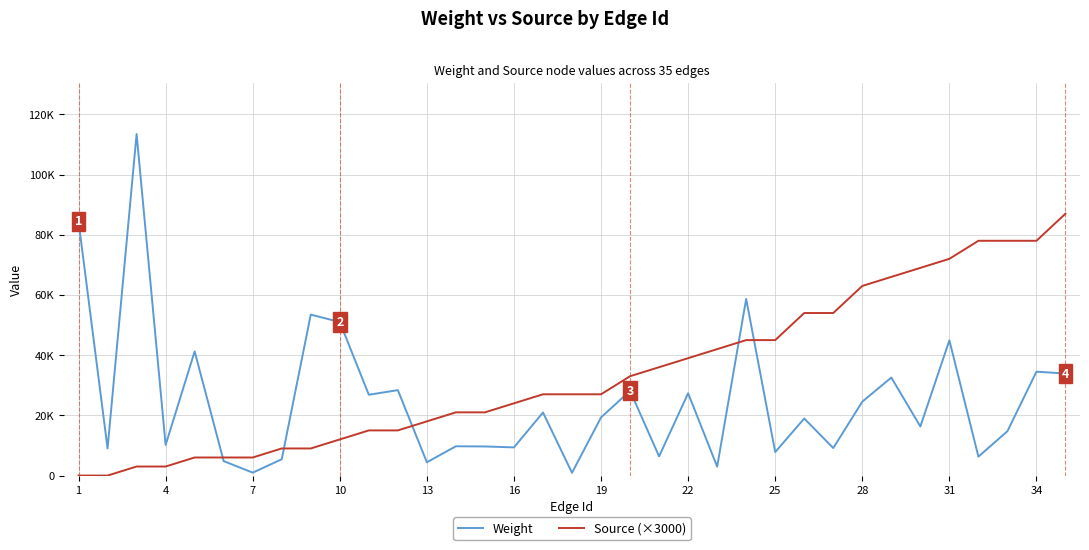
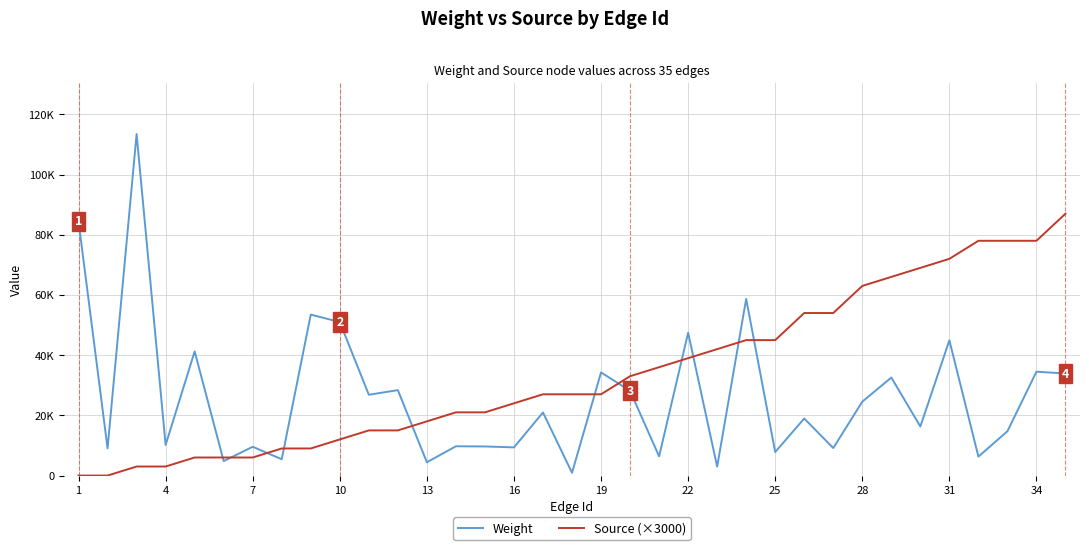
Weight, 7: 1000 -> 10000
Weight, 19: 19000 -> 34000
Weight, 22: 27000 -> 47000
